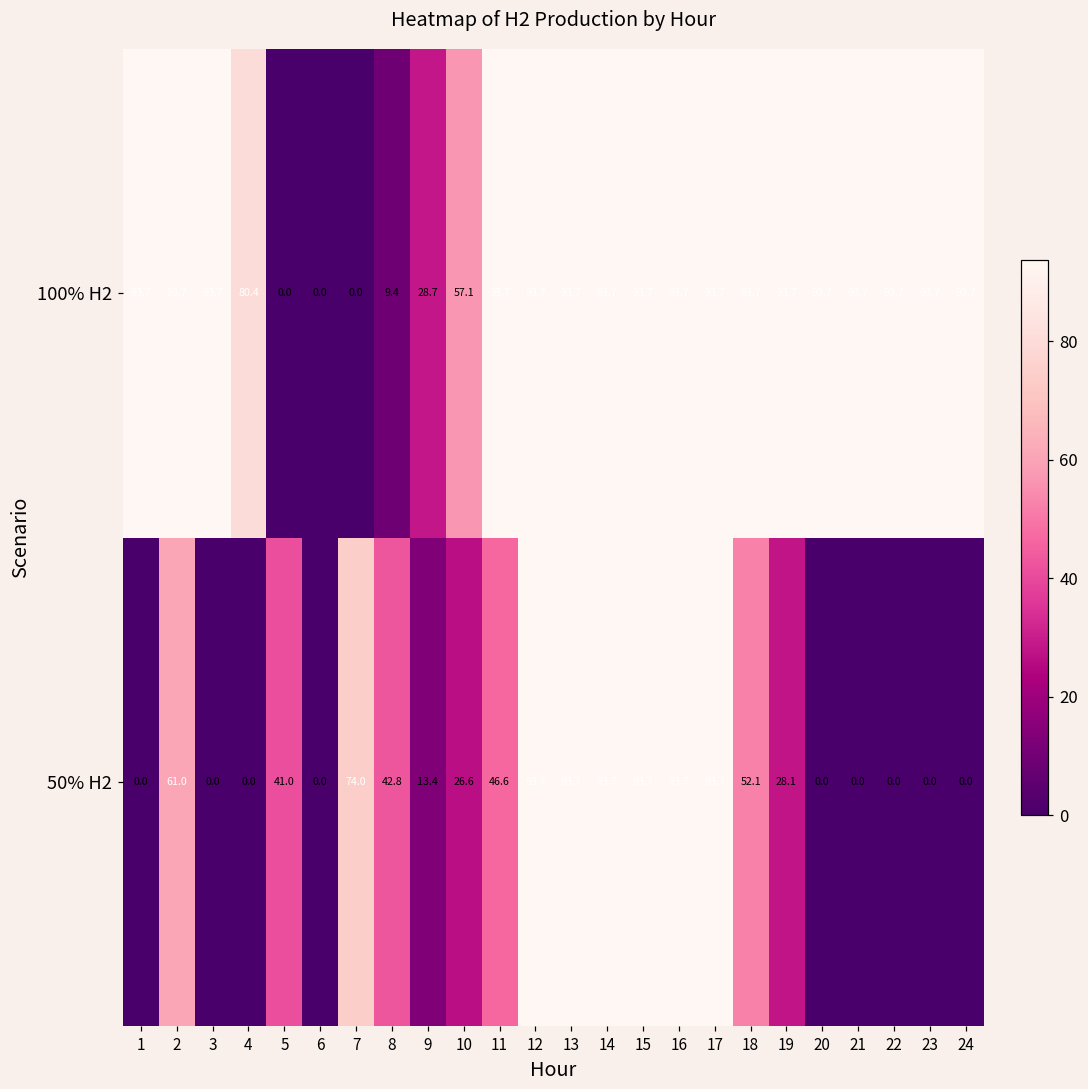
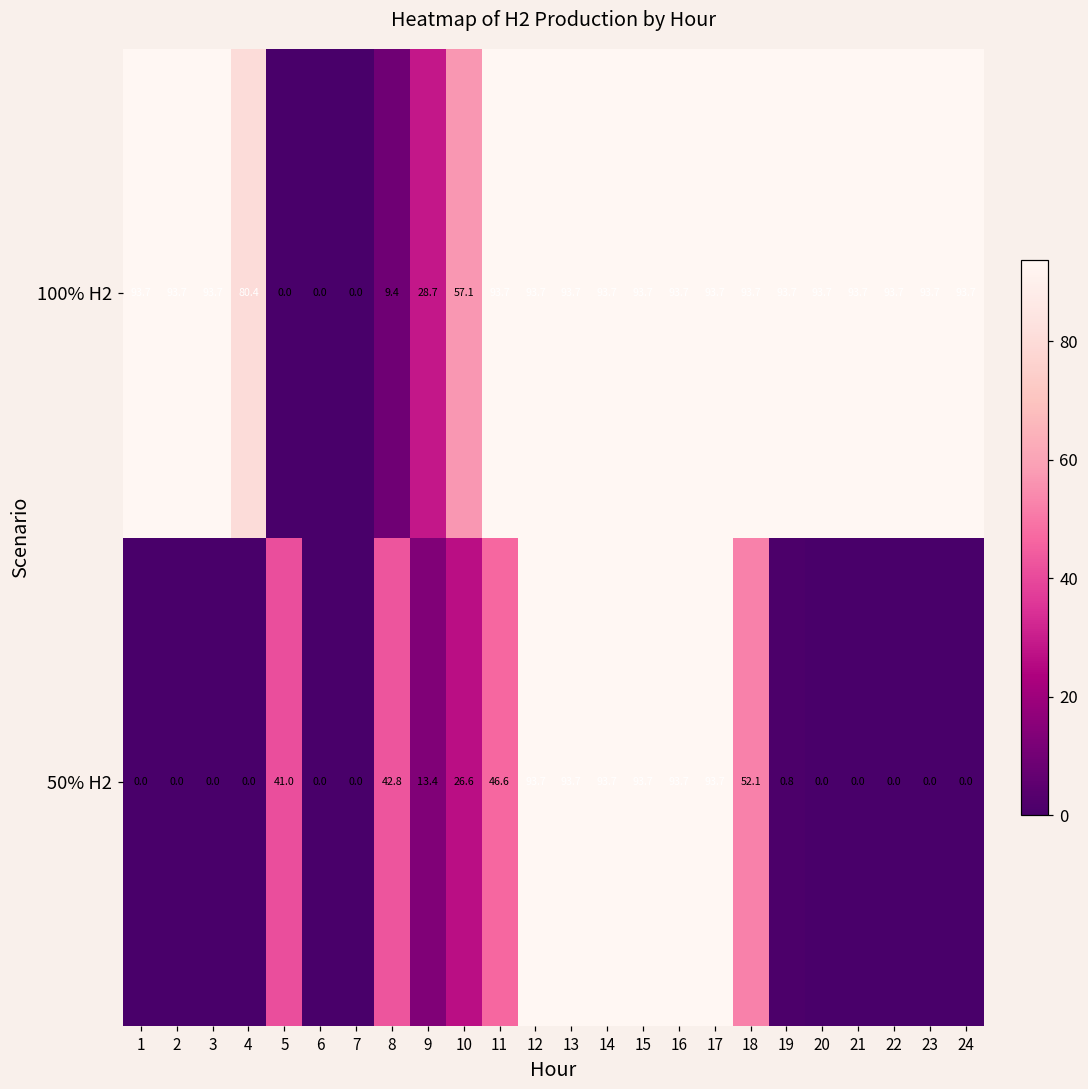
50% H2, 2: 61.0 -> 0.0
50% H2, 7: 74.0 -> 0.0
50% H2, 19: 28.1 -> 0.8
